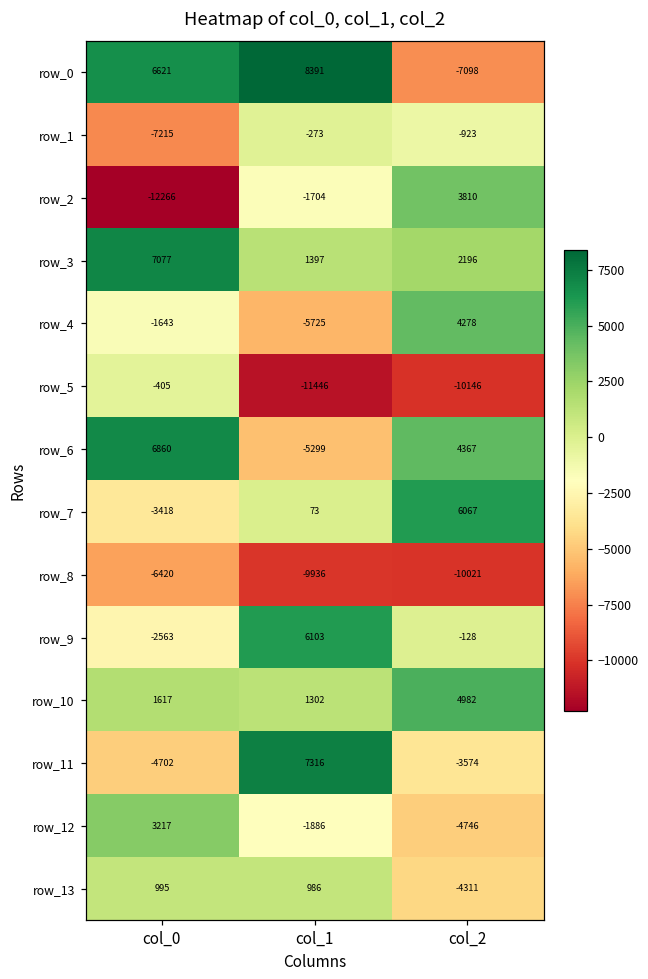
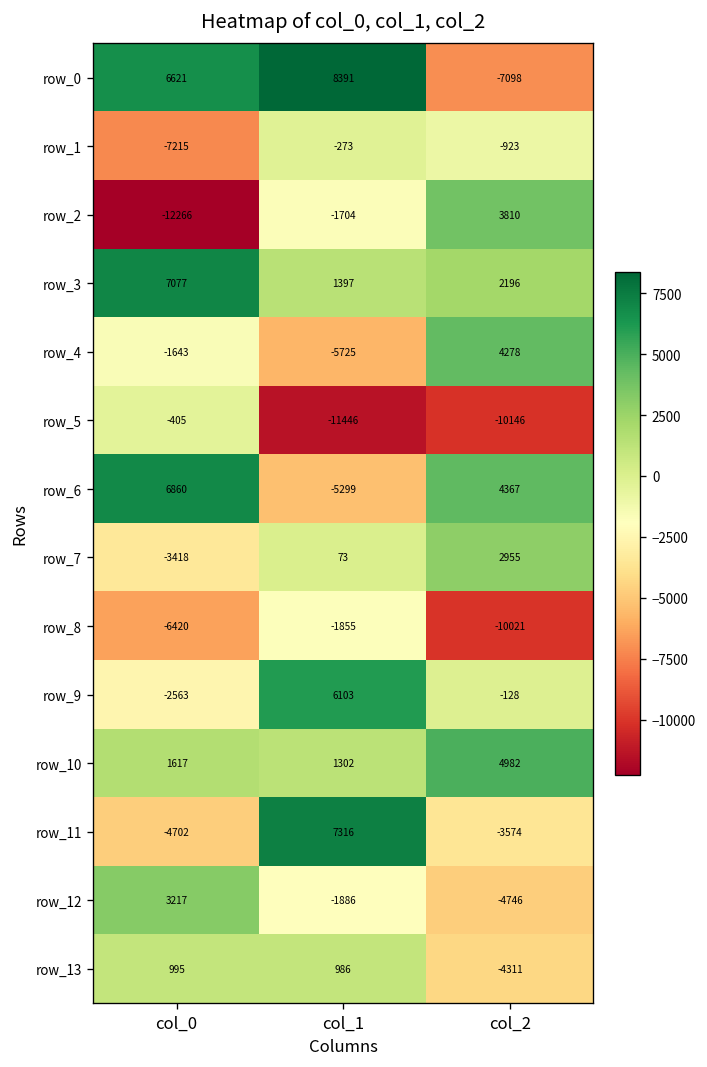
row_7, col_2: 6067 -> 2955
row_8, col_1: -9936 -> -1855
